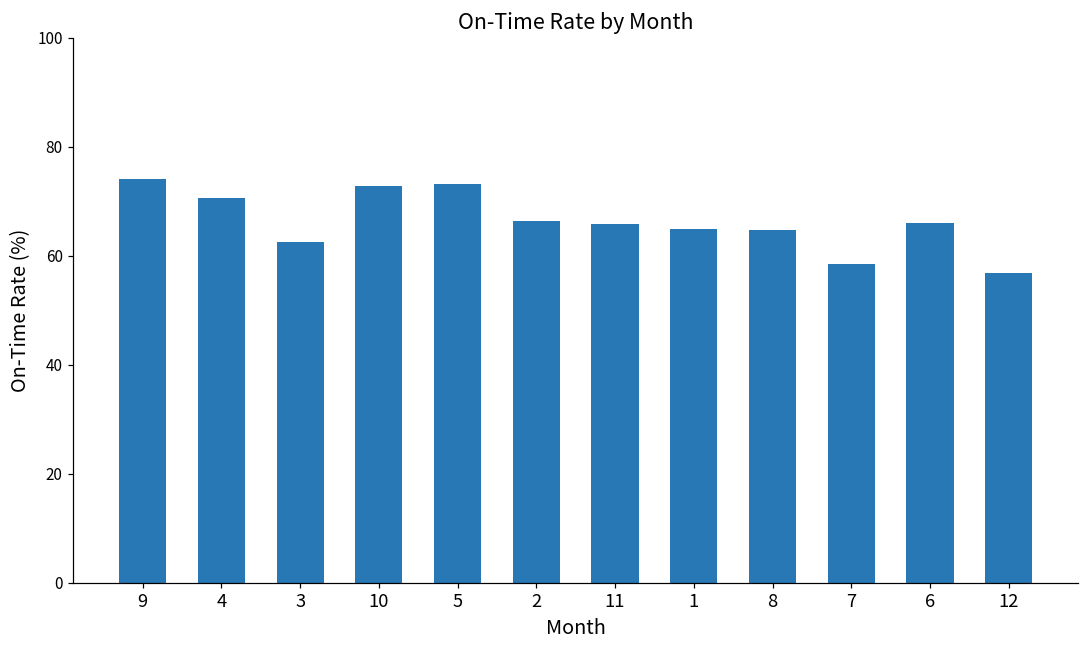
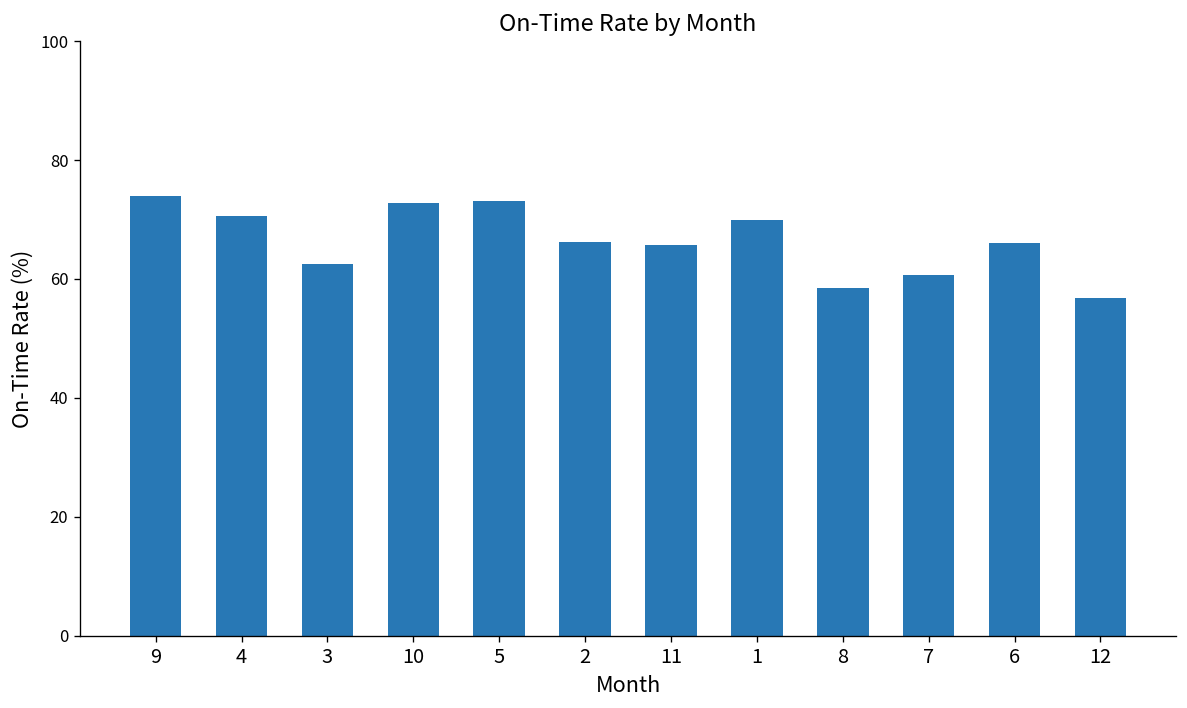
1: 65 -> 70
8: 65 -> 58
7: 59 -> 61
